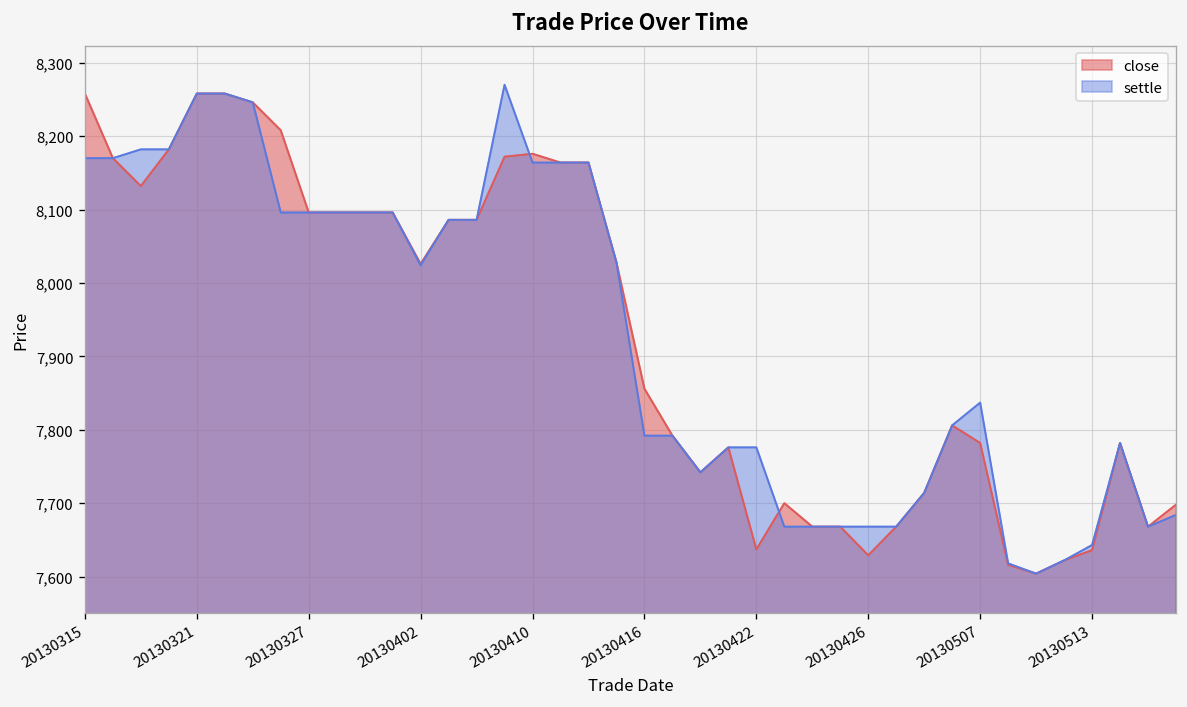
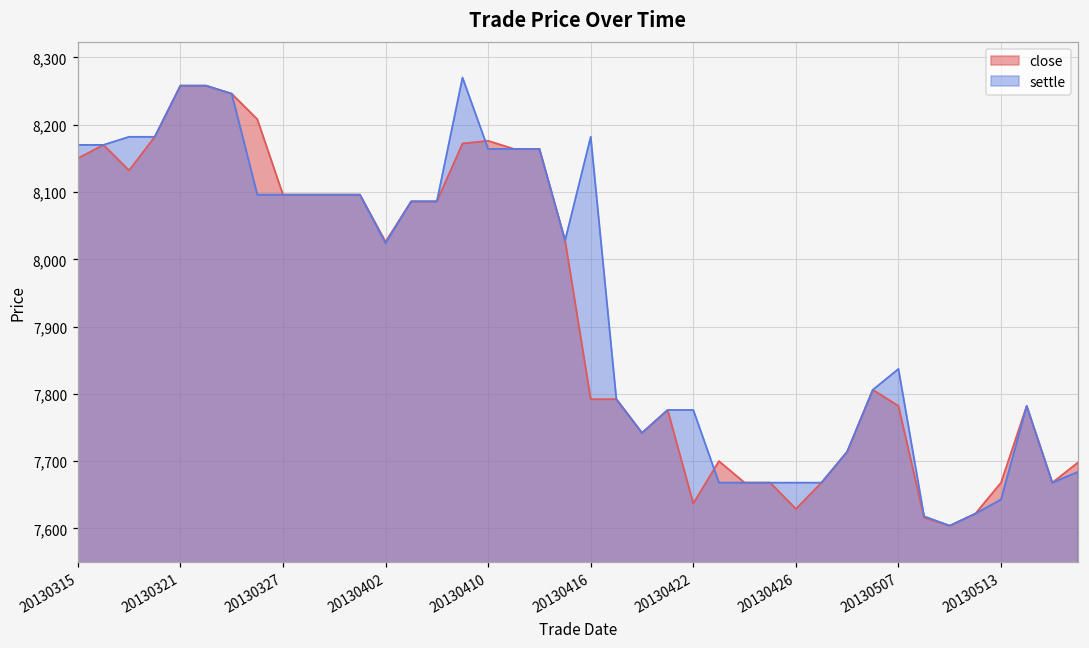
close, 20130315: 8,260 -> 8,150
close, 20130416: 7,860 -> 7,790
settle, 20130416: 7,790 -> 8,180
close, 20130513: 7,640 -> 7,670
